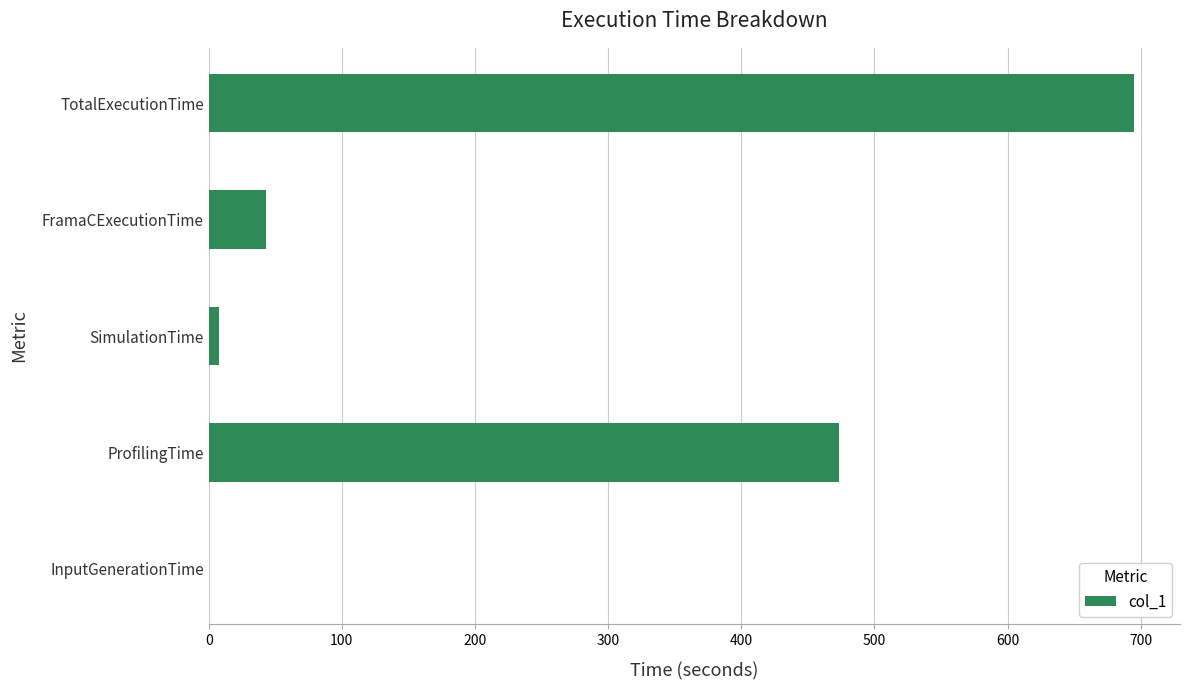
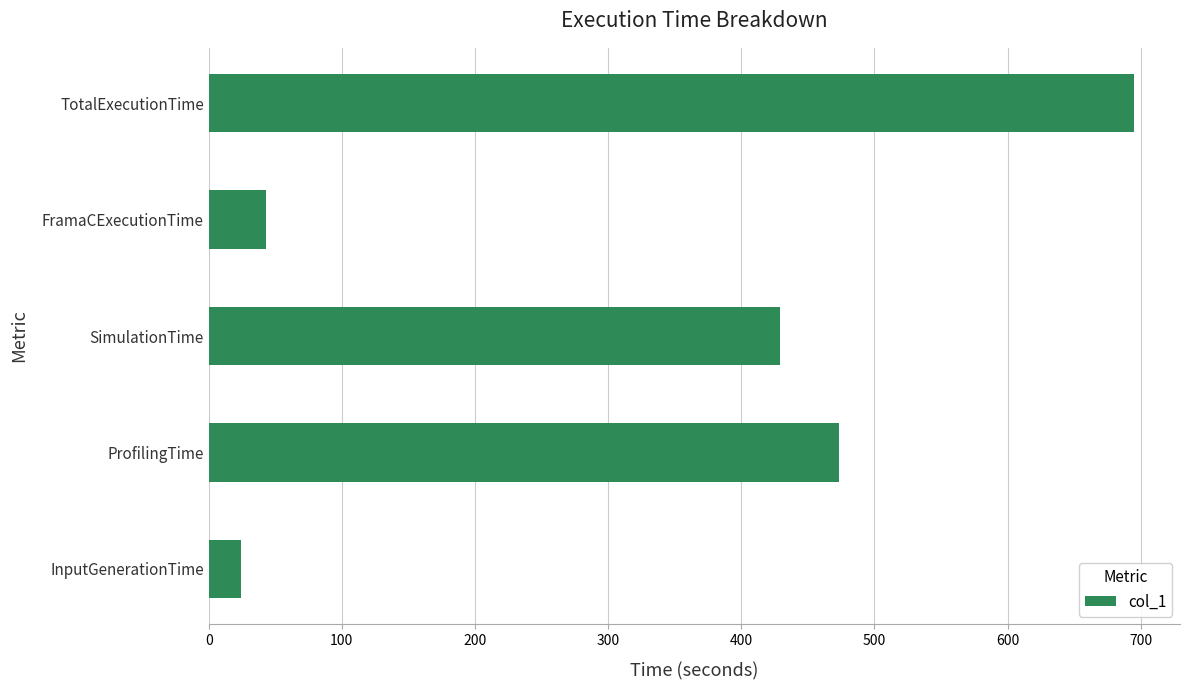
SimulationTime: 8 -> 429
InputGenerationTime: 0 -> 24
